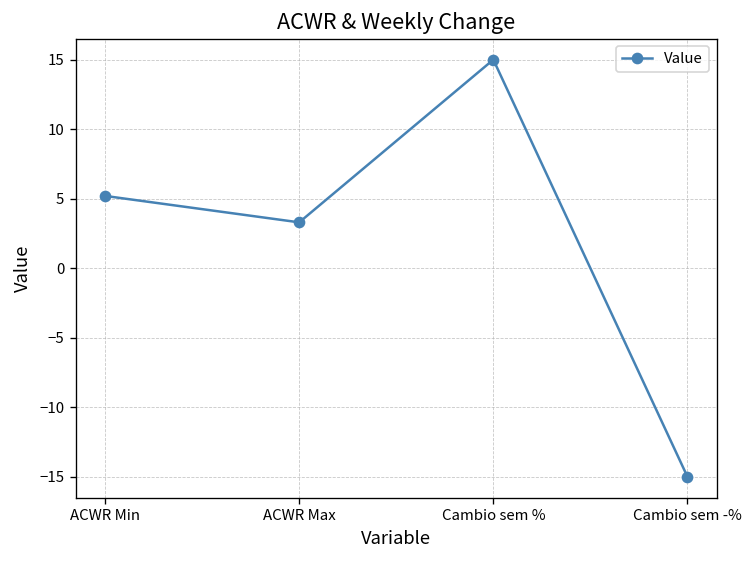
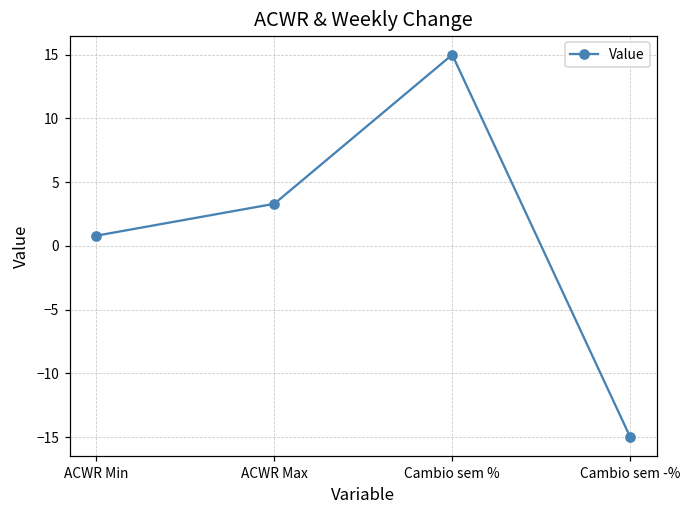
ACWR Min: 5.2 -> 0.8
